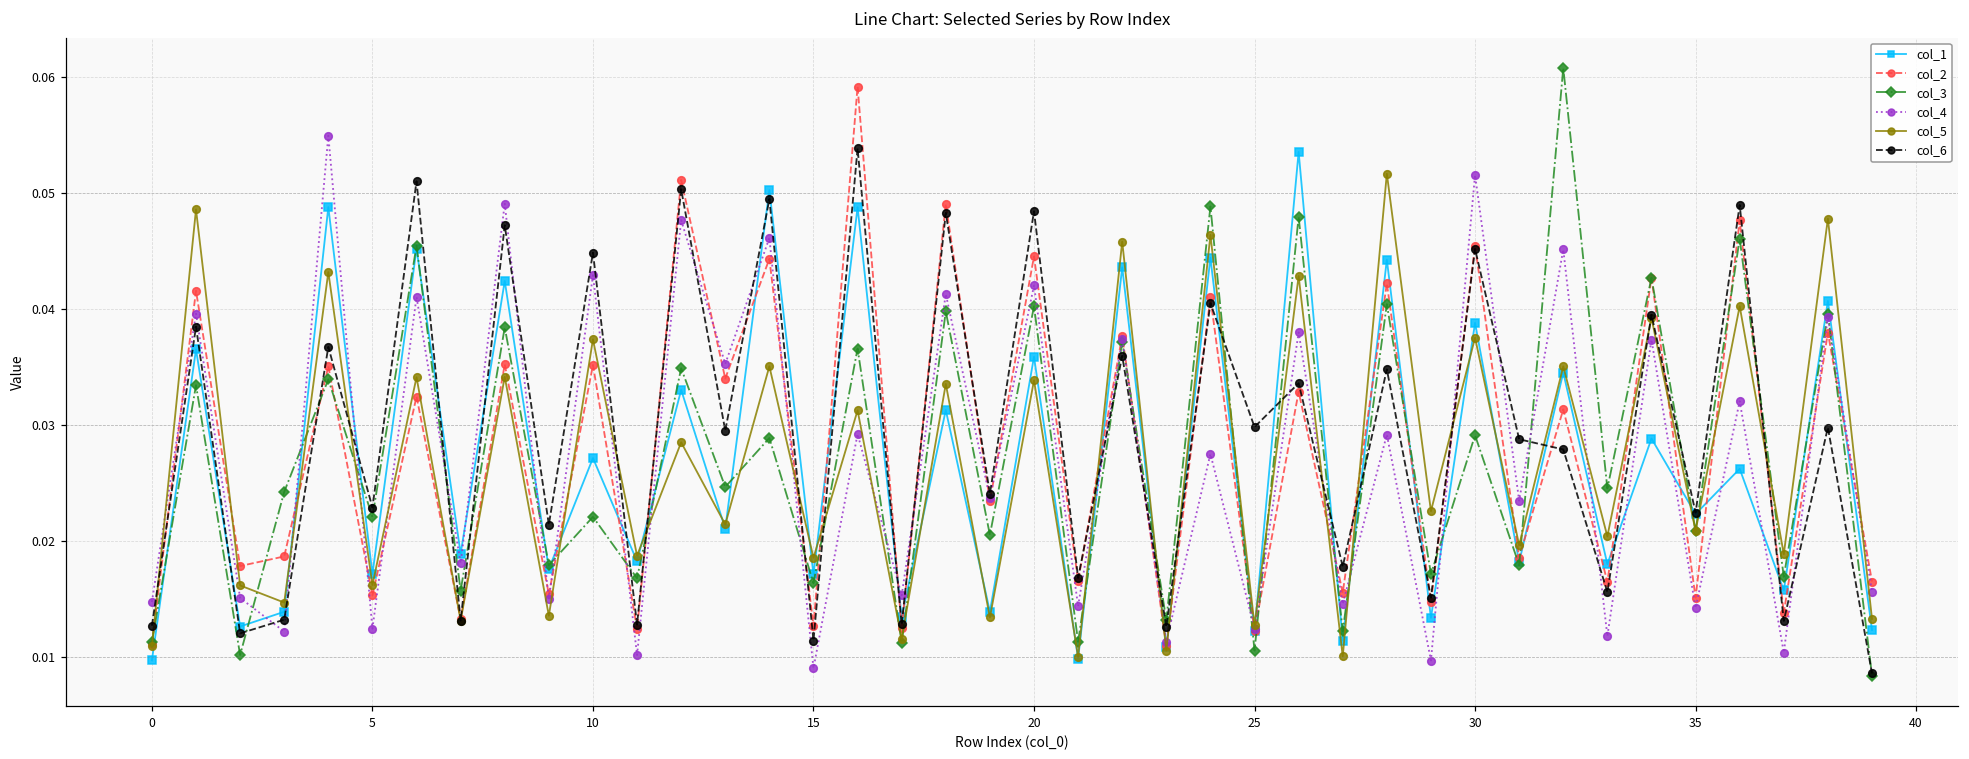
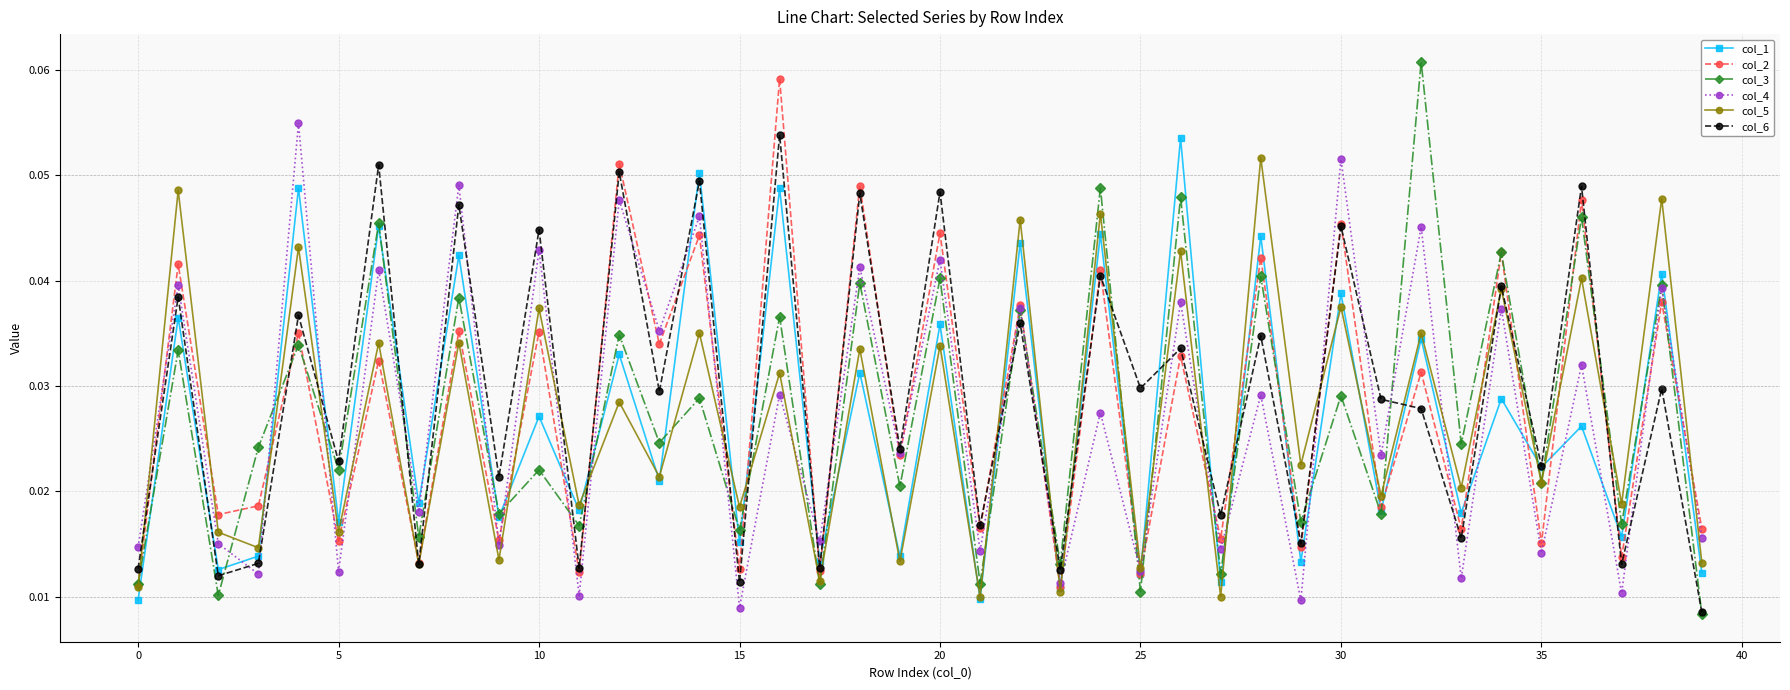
col_1, 15: 0.0171 -> 0.0152
